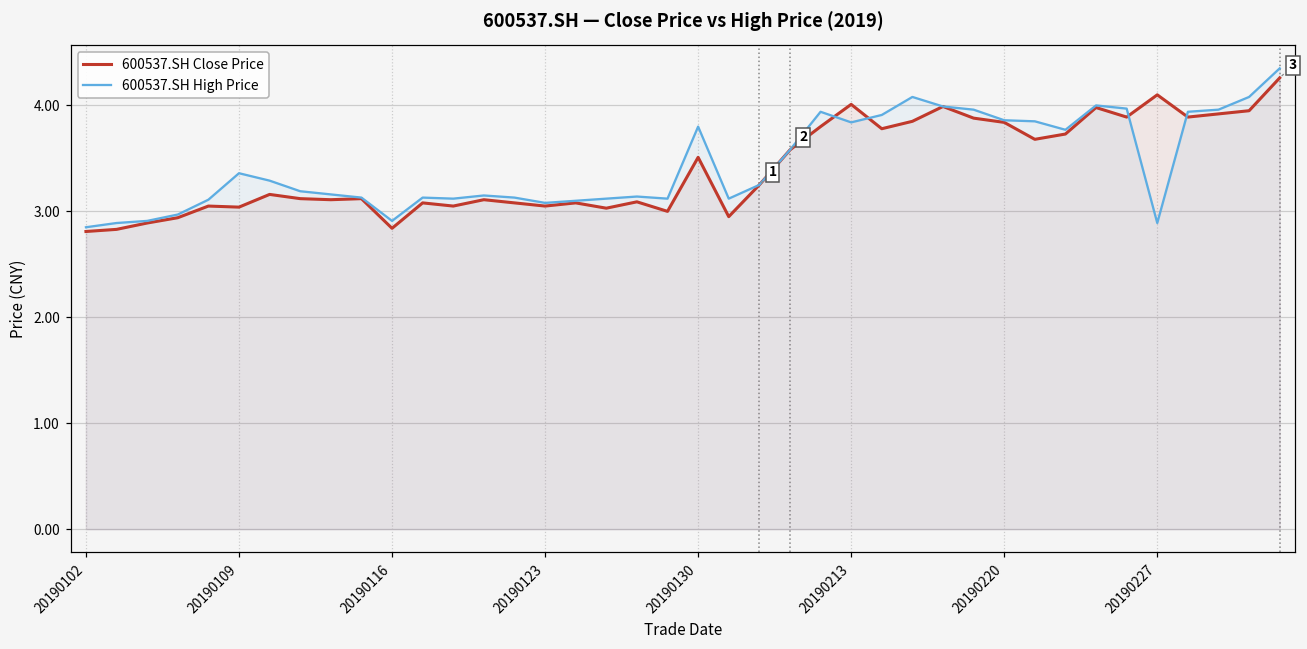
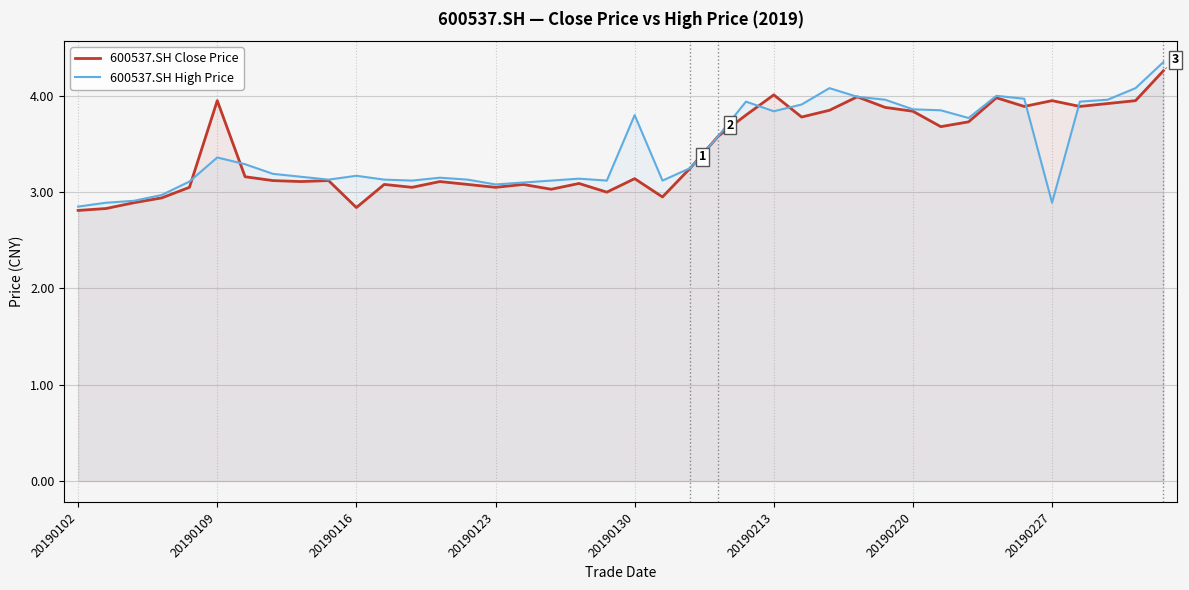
600537.SH Close Price, 20190109: 3.0 -> 4.0
600537.SH High Price, 20190116: 2.9 -> 3.2
600537.SH Close Price, 20190130: 3.5 -> 3.1
600537.SH Close Price, 20190227: 4.1 -> 4.0
